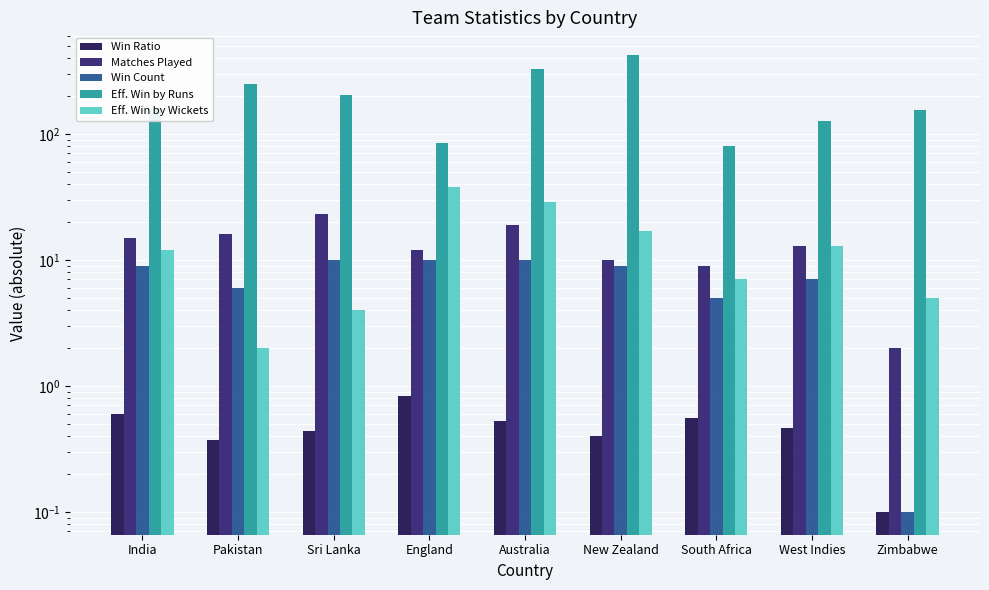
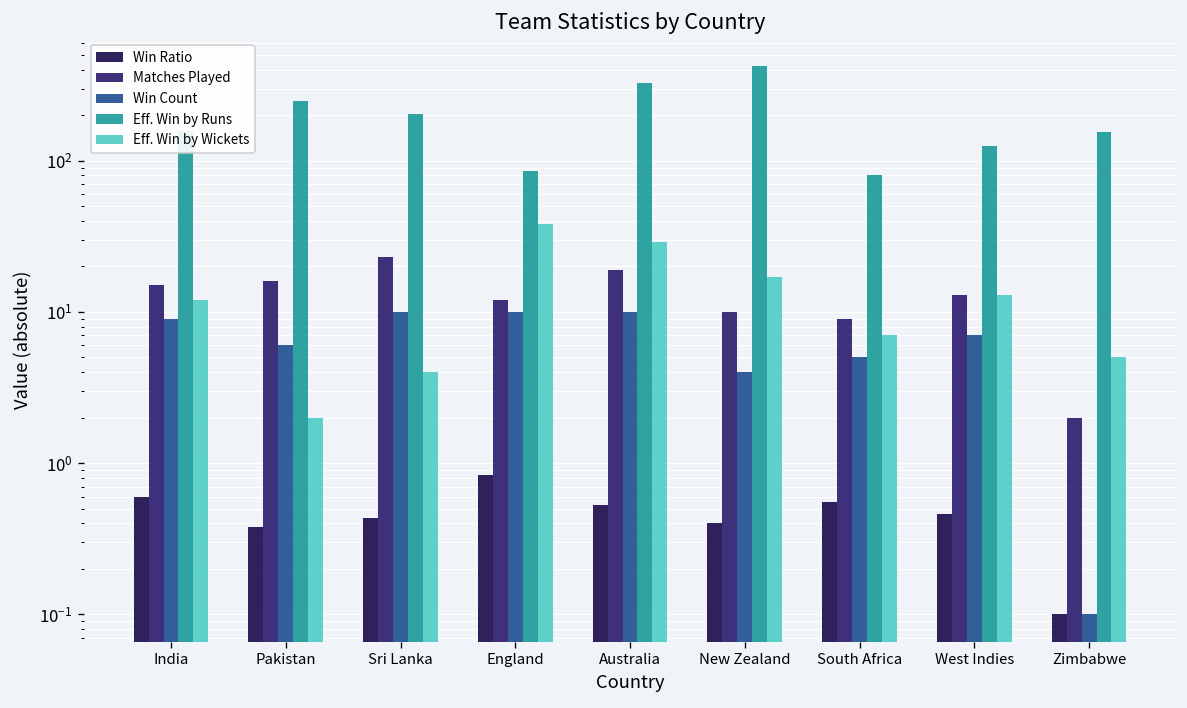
Win Count, New Zealand: 9 -> 4
